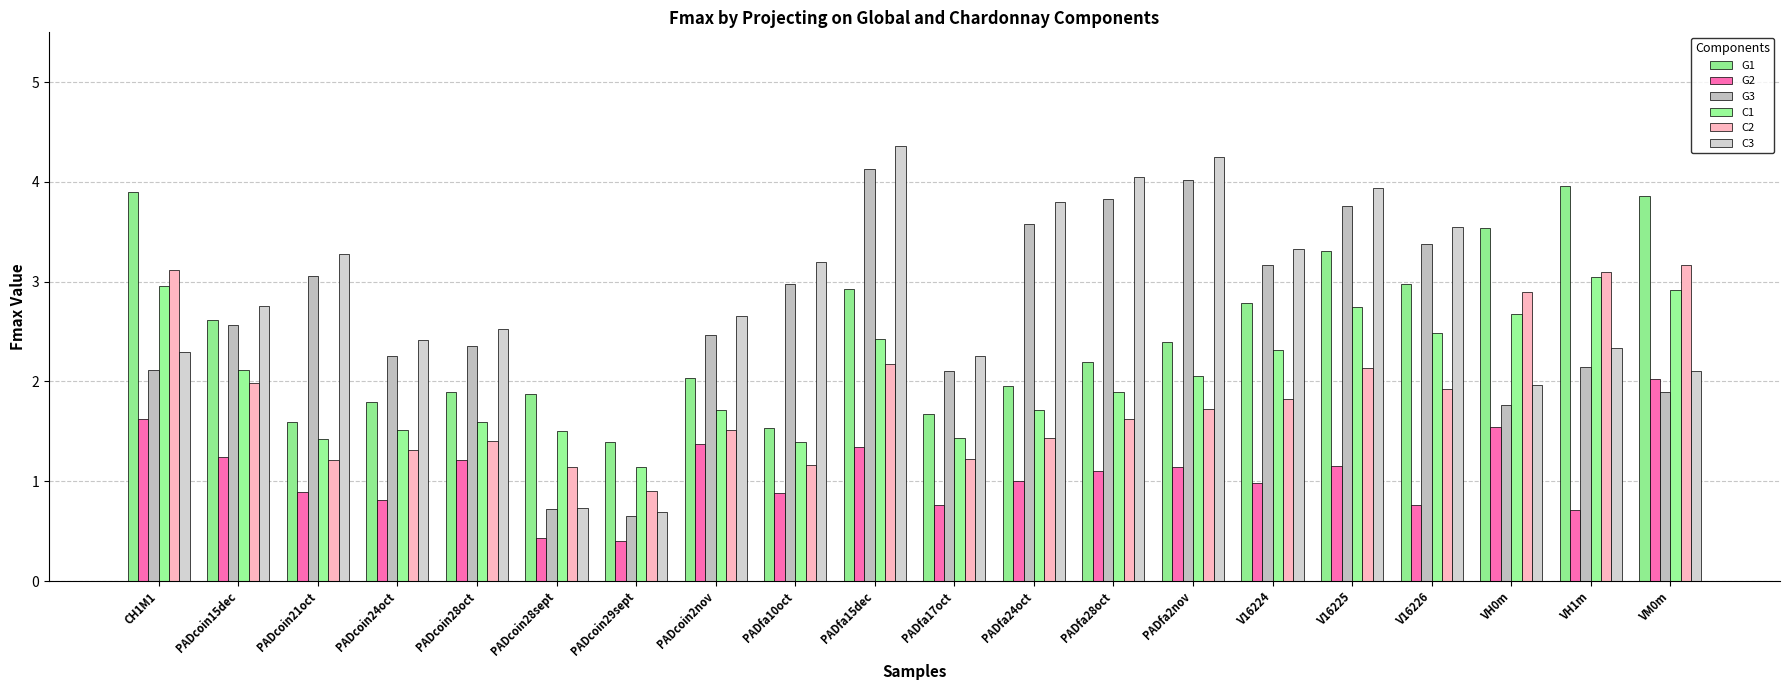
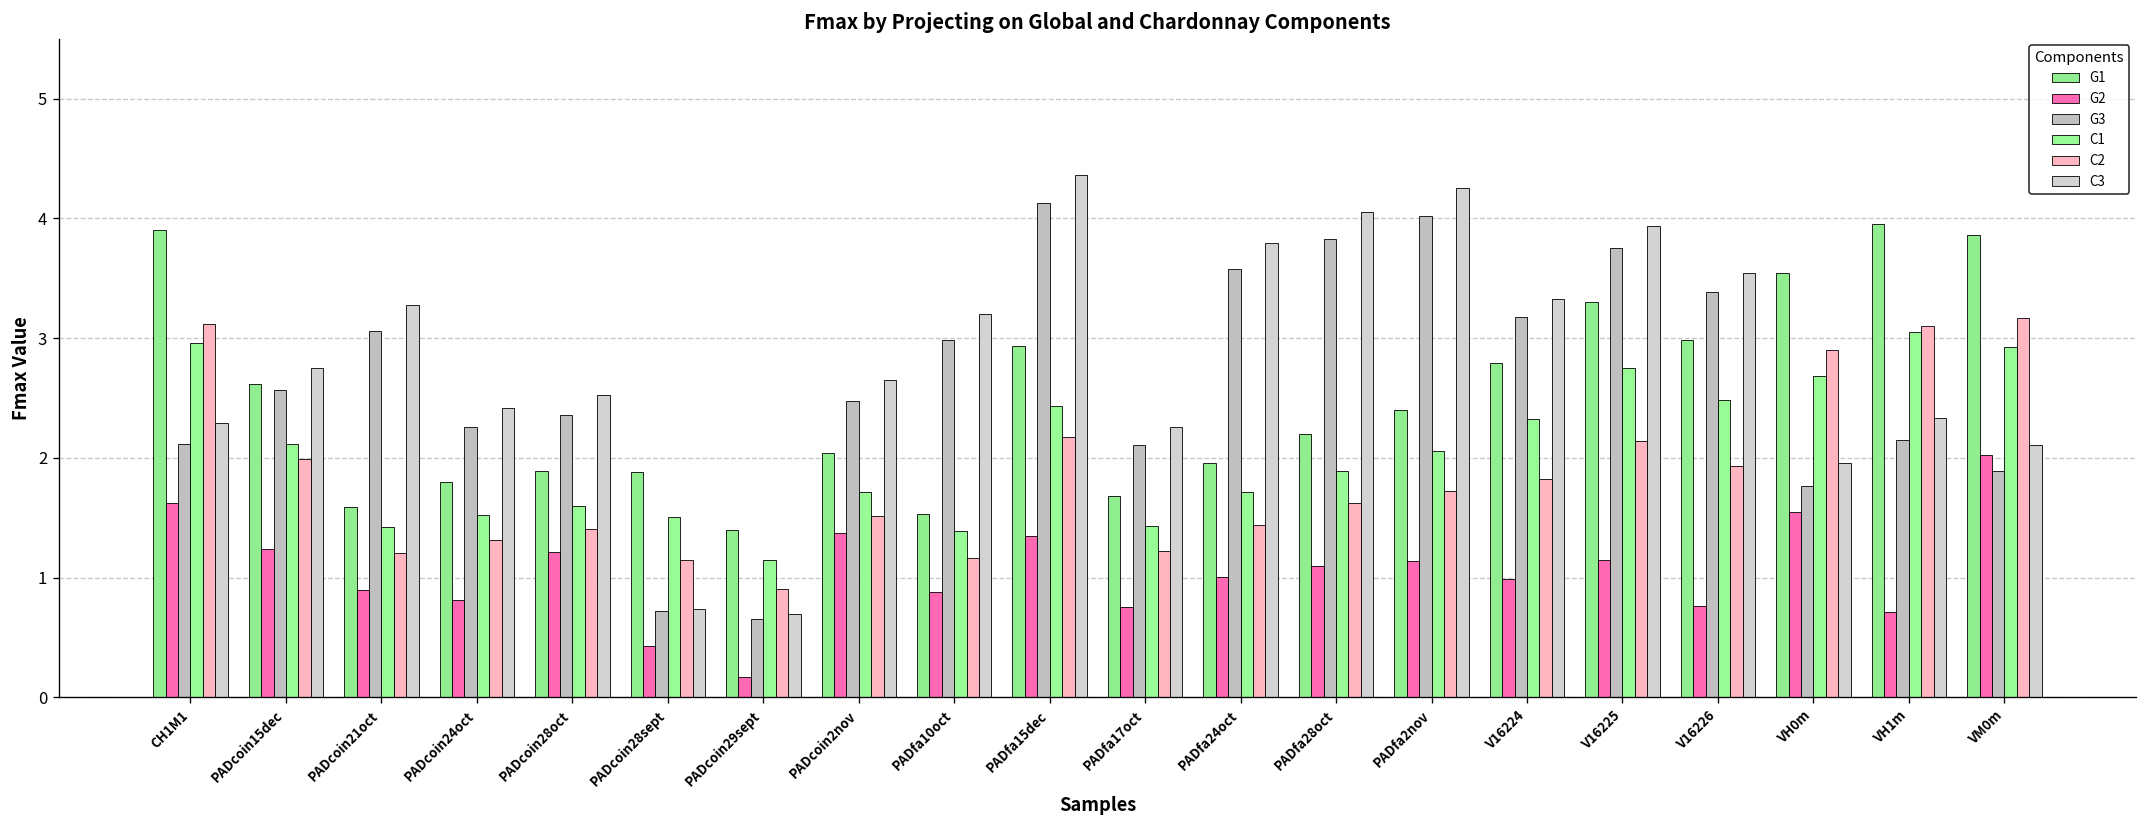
G2, PADcoin29sept: 0.4 -> 0.2
